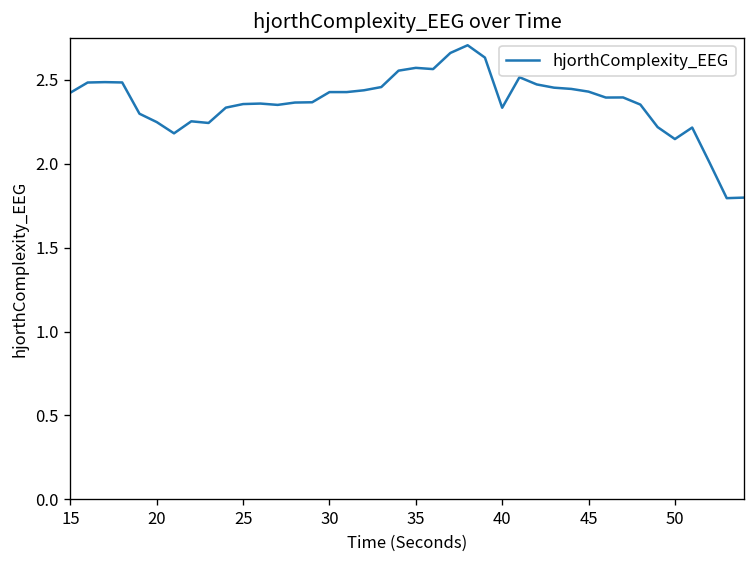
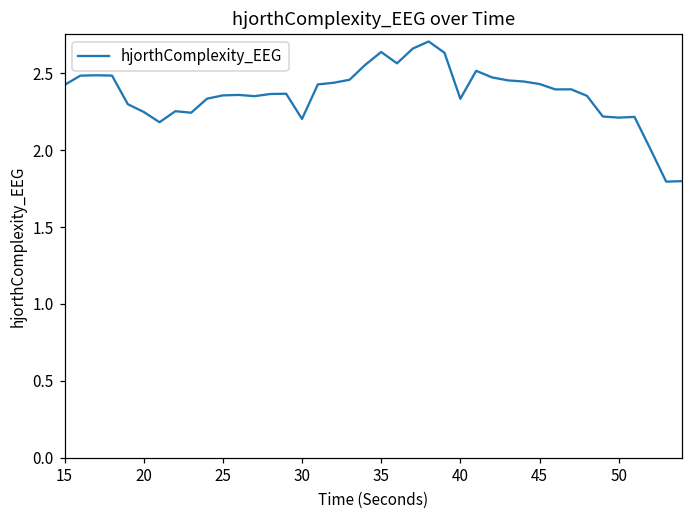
30: 2.43 -> 2.20
35: 2.57 -> 2.64
50: 2.15 -> 2.21
